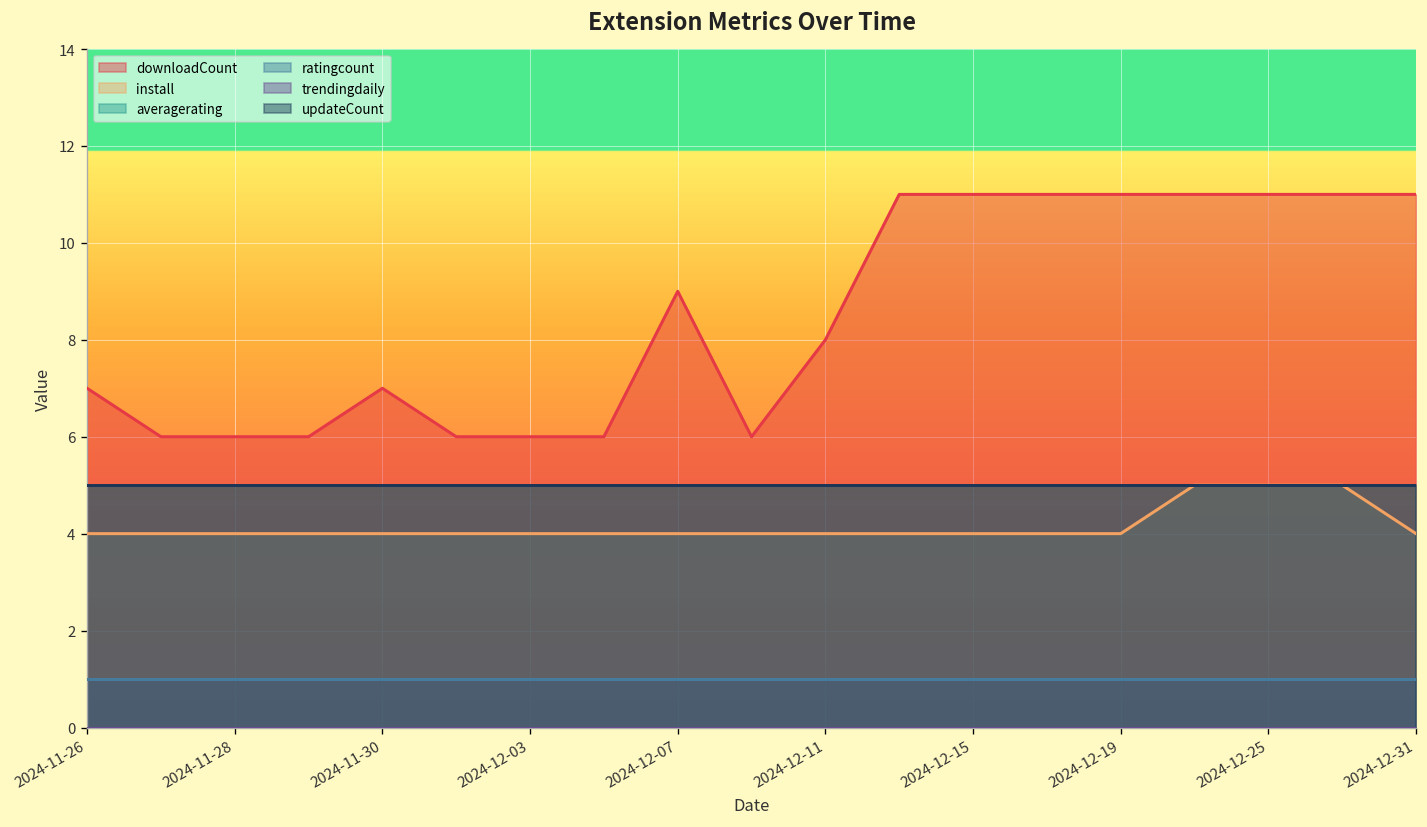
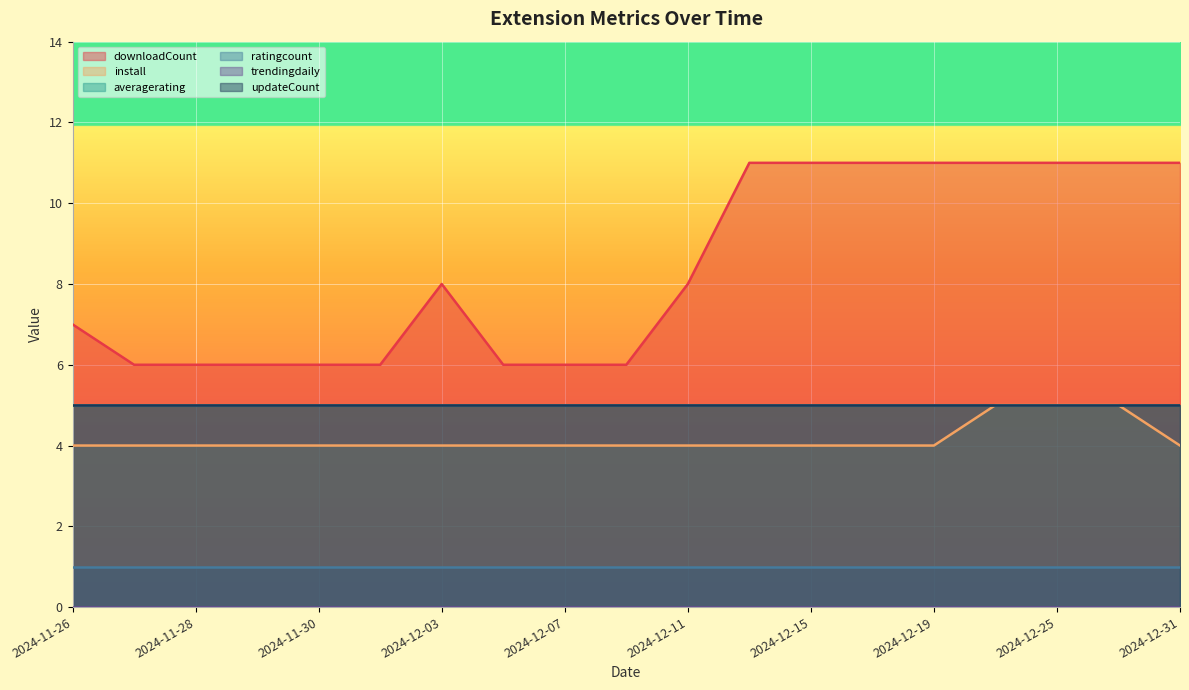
downloadCount, 2024-11-30: 7 -> 6
downloadCount, 2024-12-03: 6 -> 8
downloadCount, 2024-12-07: 9 -> 6
